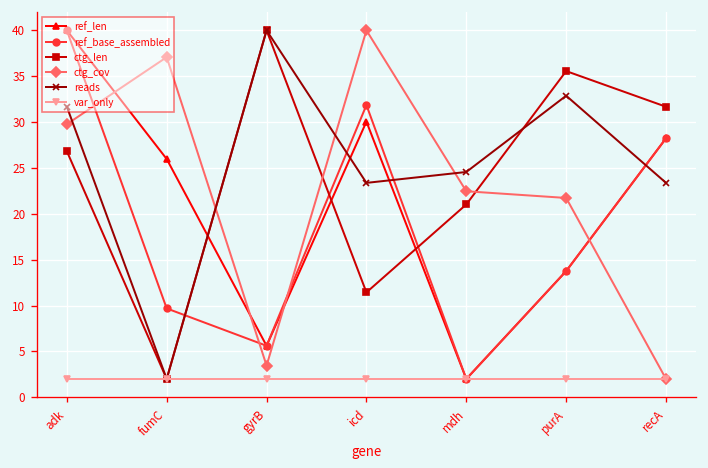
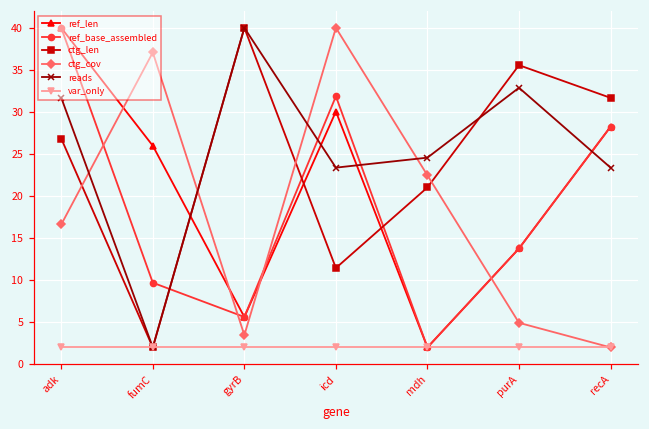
ctg_cov, adk: 30 -> 17
ctg_cov, purA: 22 -> 5
